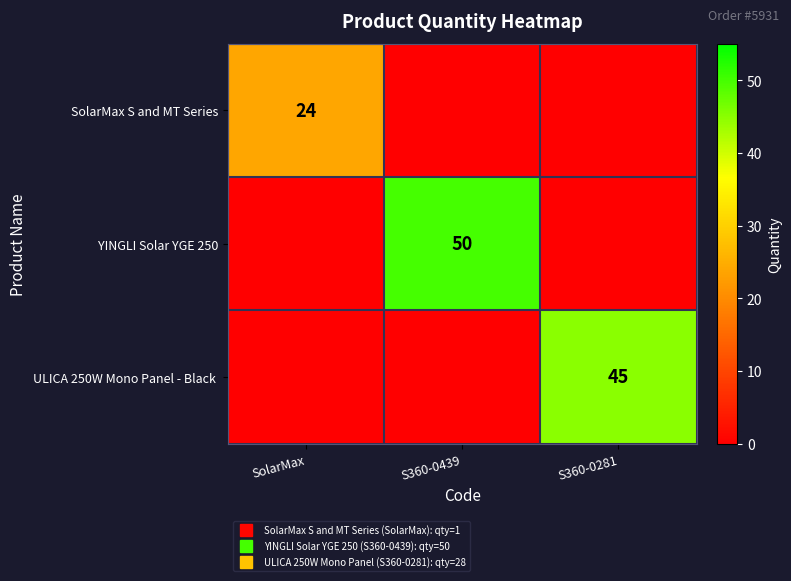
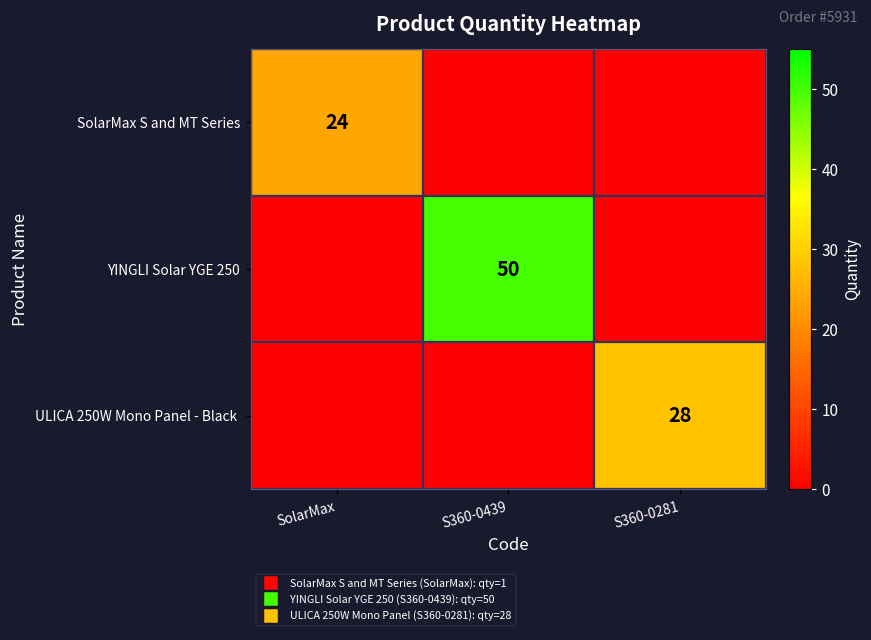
ULICA 250W Mono Panel - Black, S360-0281: 45 -> 28
